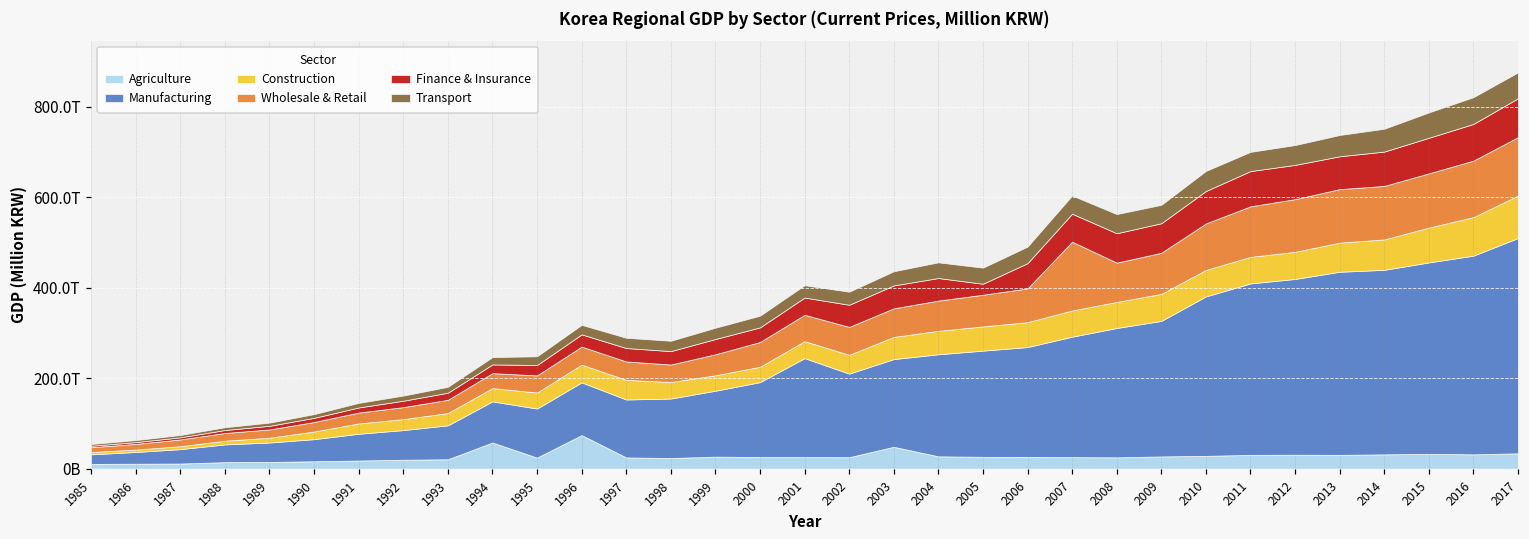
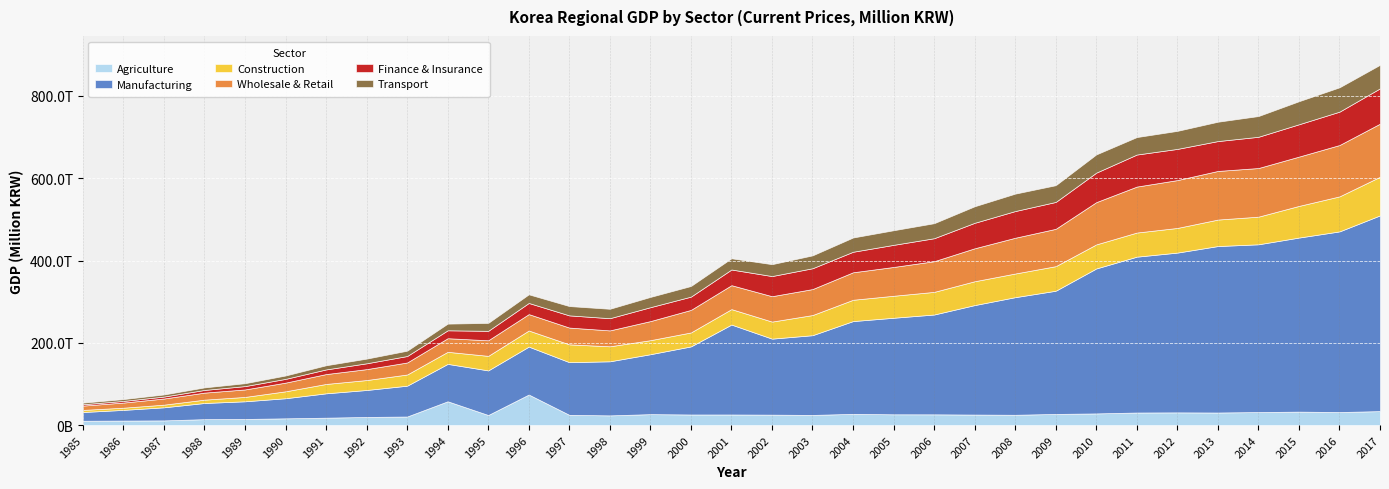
Agriculture, 2003: 50T -> 20T
Finance & Insurance, 2005: 20T -> 50T
Wholesale & Retail, 2007: 150T -> 80T
